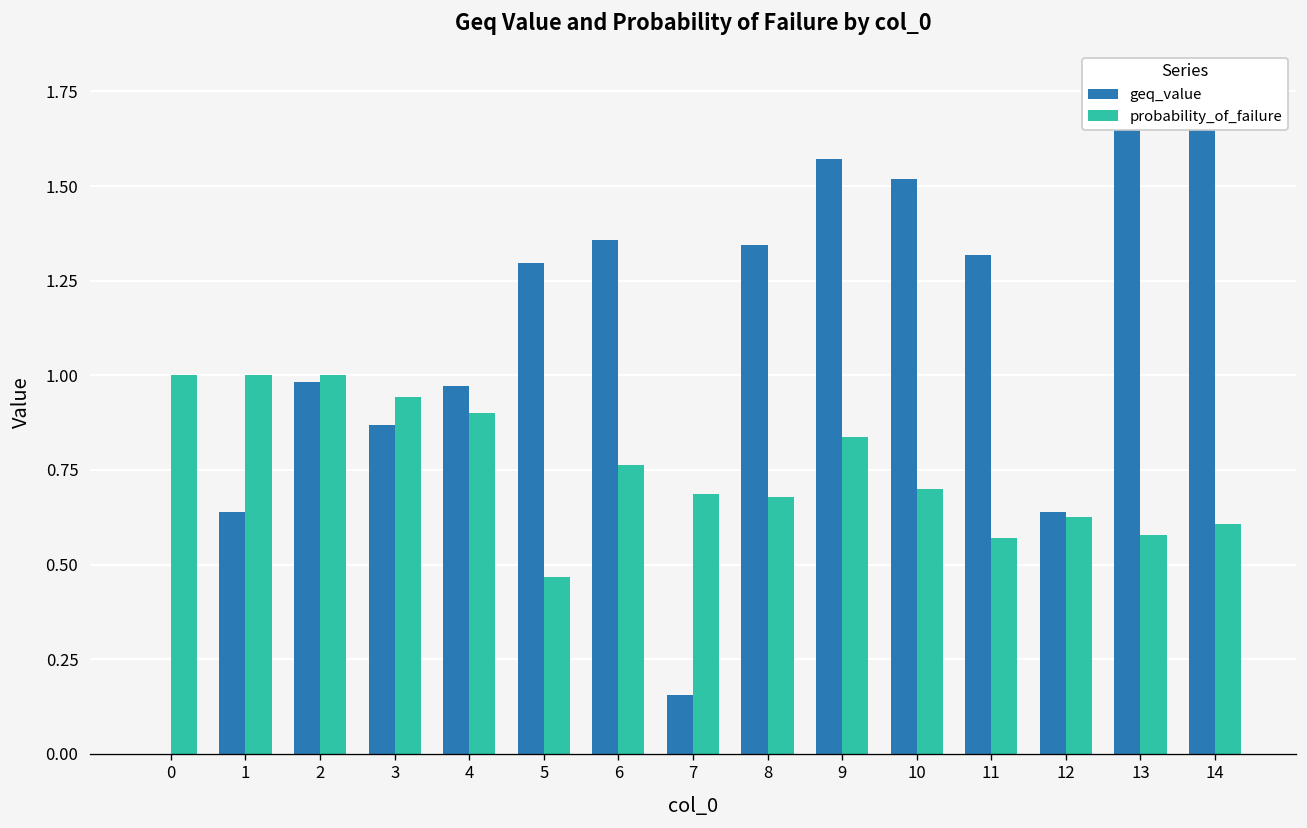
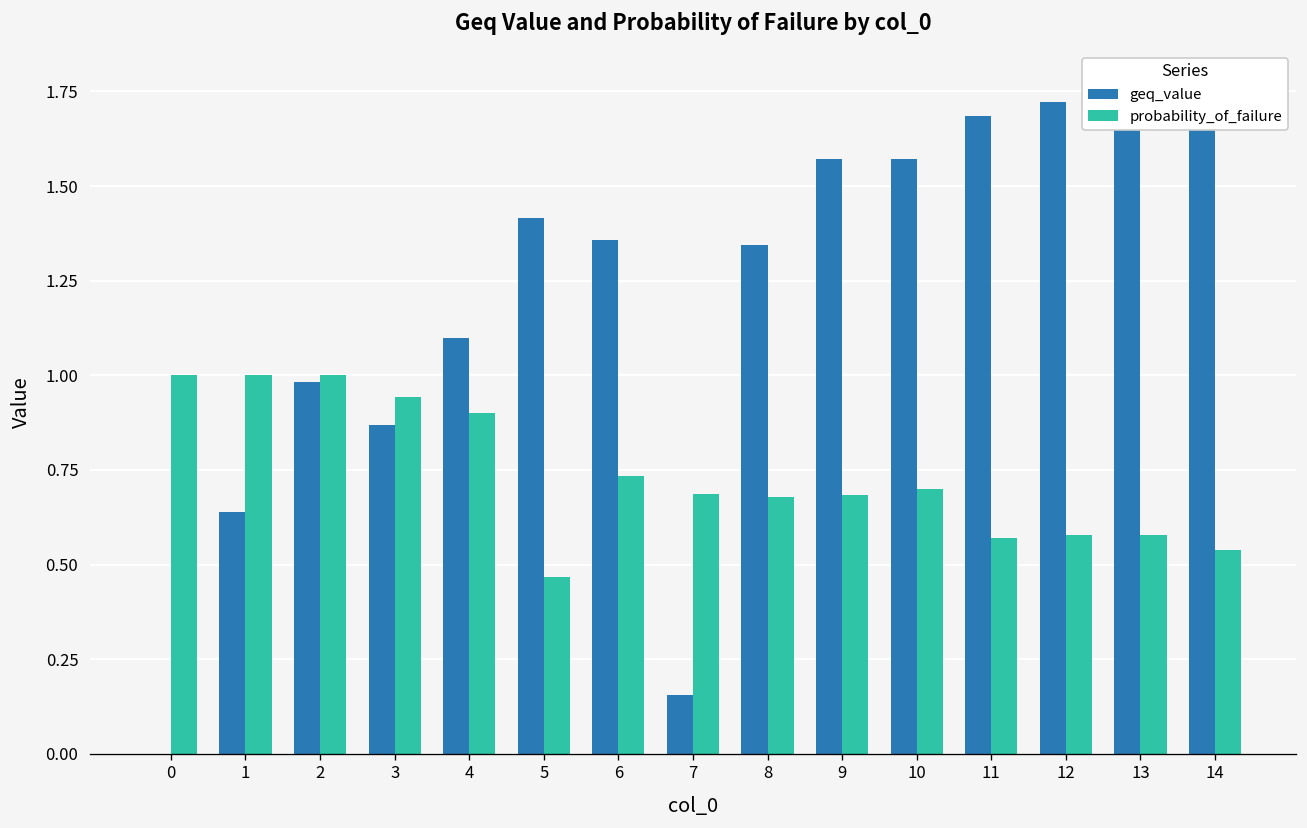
geq_value, 4: 0.97 -> 1.10
geq_value, 5: 1.30 -> 1.42
probability_of_failure, 6: 0.76 -> 0.73
probability_of_failure, 9: 0.84 -> 0.68
geq_value, 10: 1.52 -> 1.57
geq_value, 11: 1.32 -> 1.69
geq_value, 12: 0.64 -> 1.72
probability_of_failure, 12: 0.63 -> 0.58
probability_of_failure, 14: 0.61 -> 0.54
